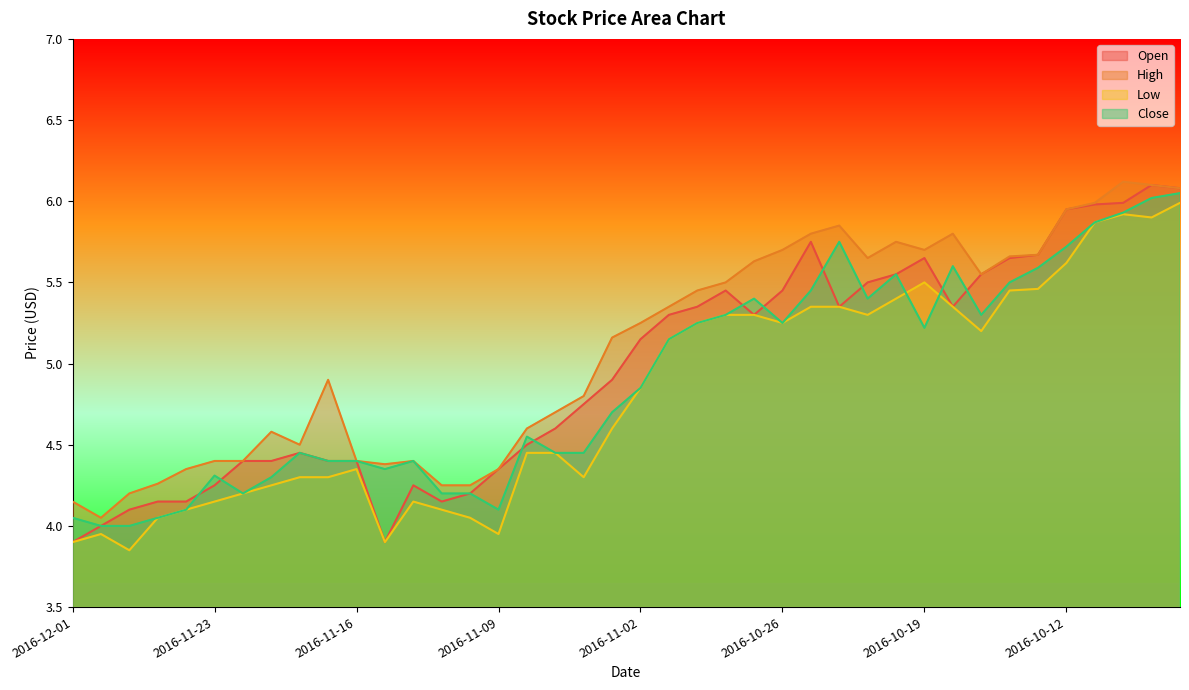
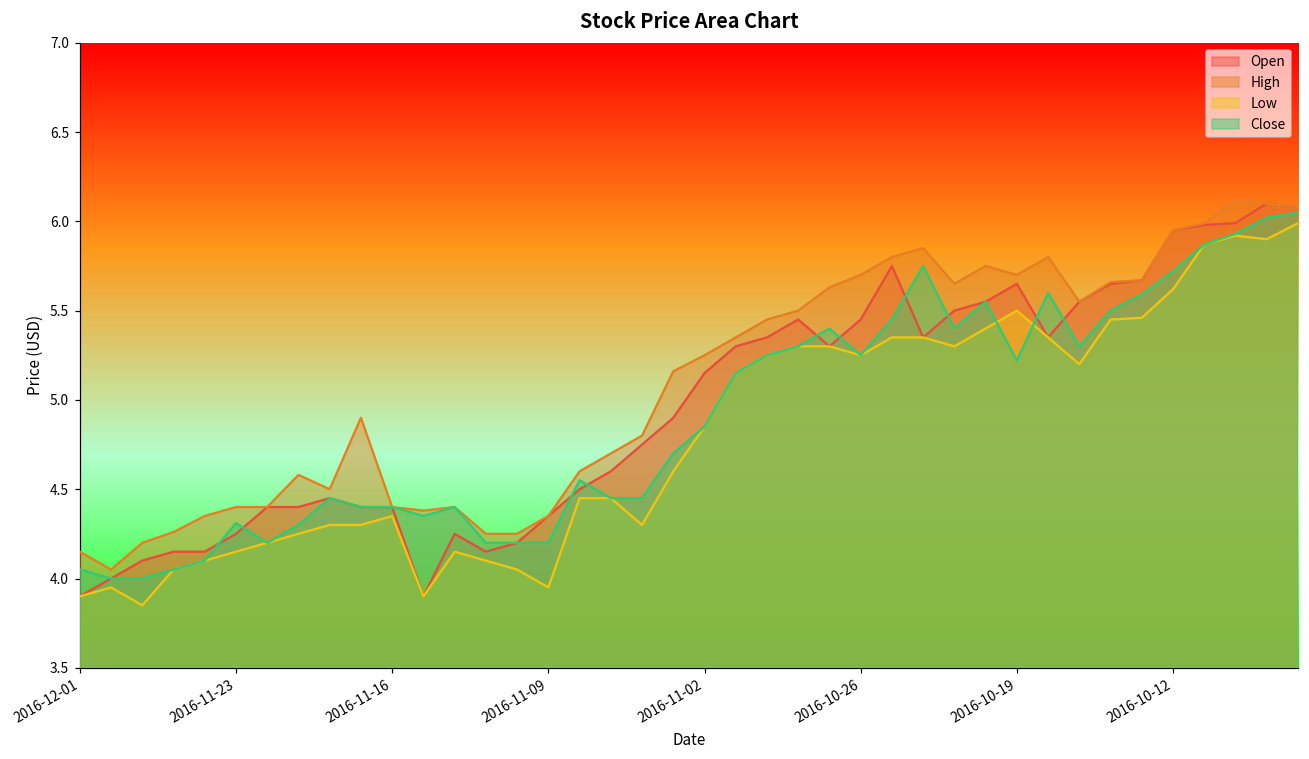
Close, 2016-11-09: 4.1 -> 4.2
